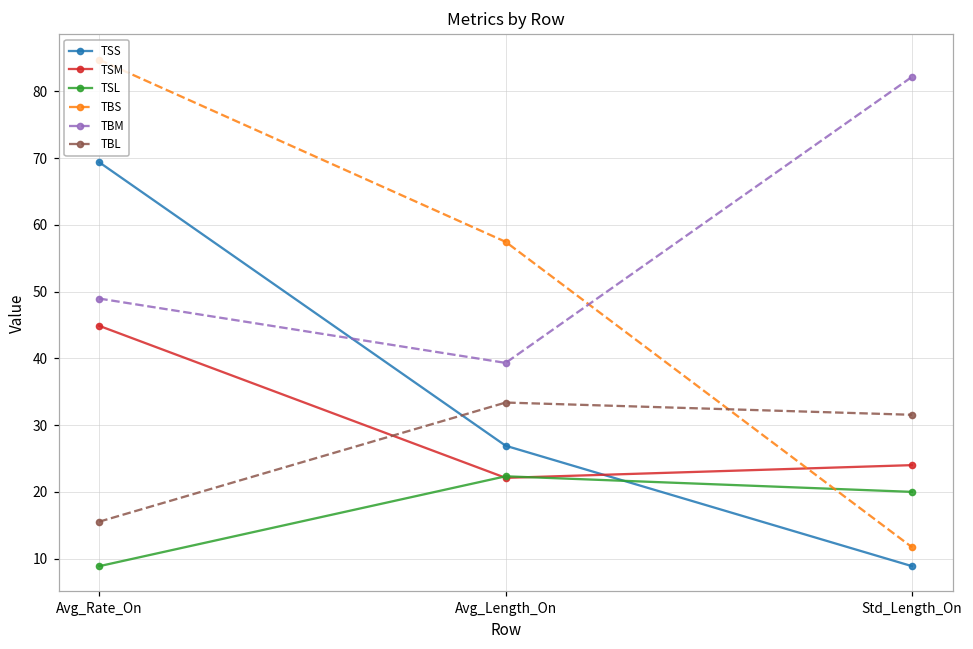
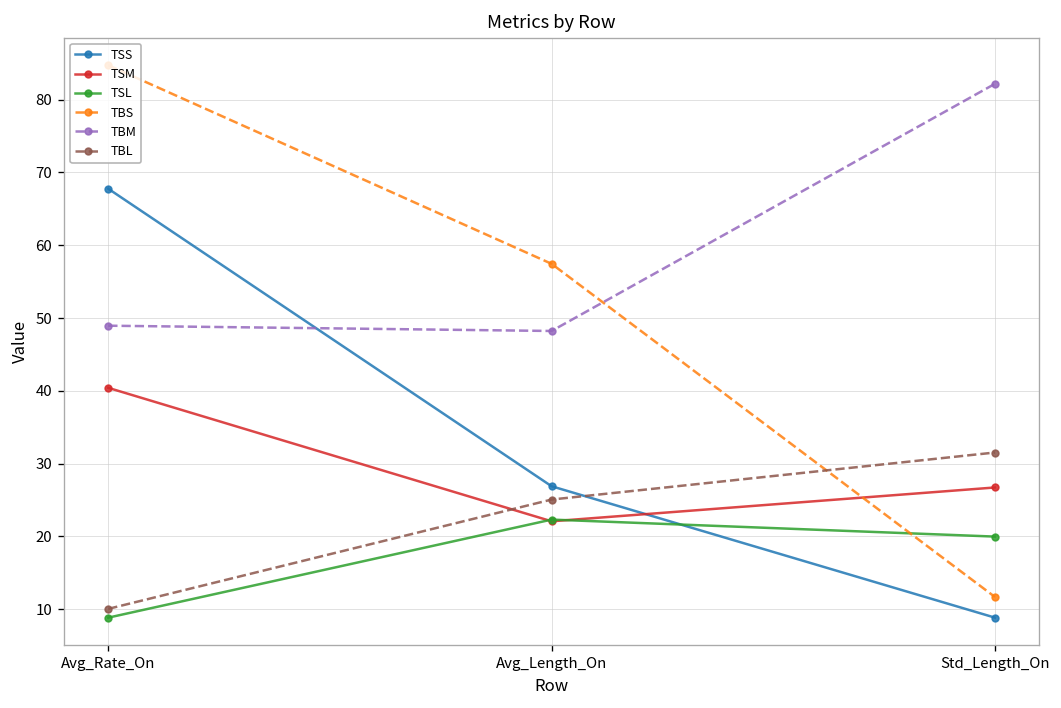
TSS, Avg_Rate_On: 69 -> 68
TSM, Avg_Rate_On: 45 -> 40
TBL, Avg_Rate_On: 16 -> 10
TBM, Avg_Length_On: 39 -> 48
TBL, Avg_Length_On: 33 -> 25
TSM, Std_Length_On: 24 -> 27
